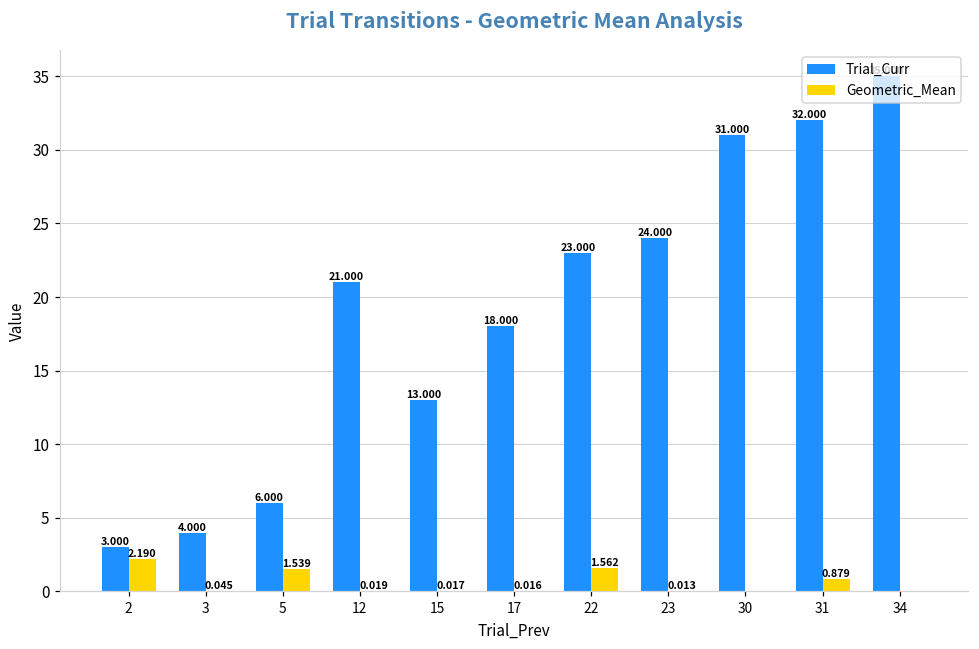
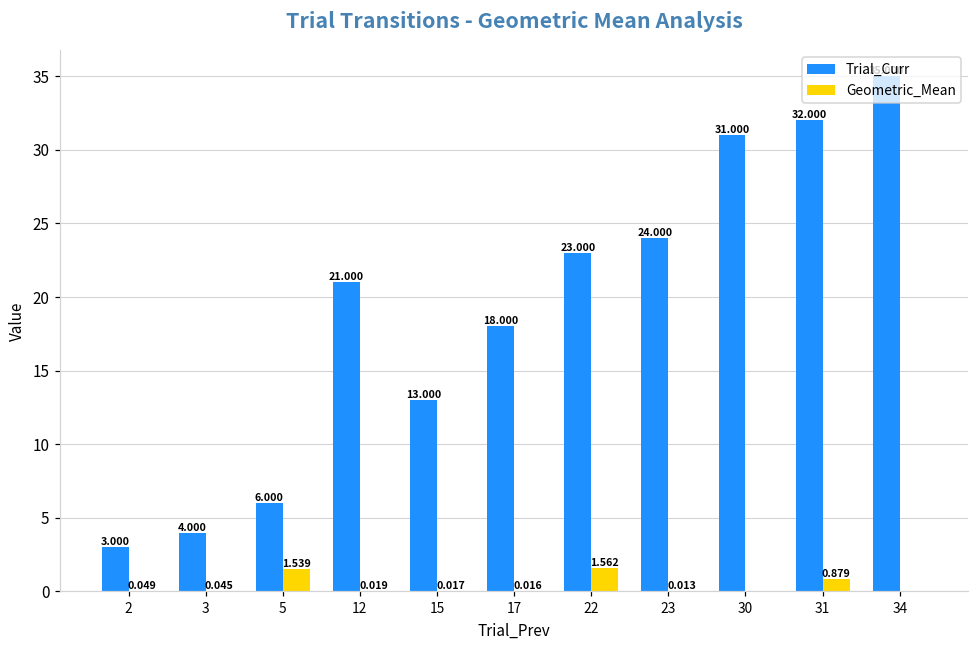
Geometric_Mean, 2: 2.190 -> 0.049
